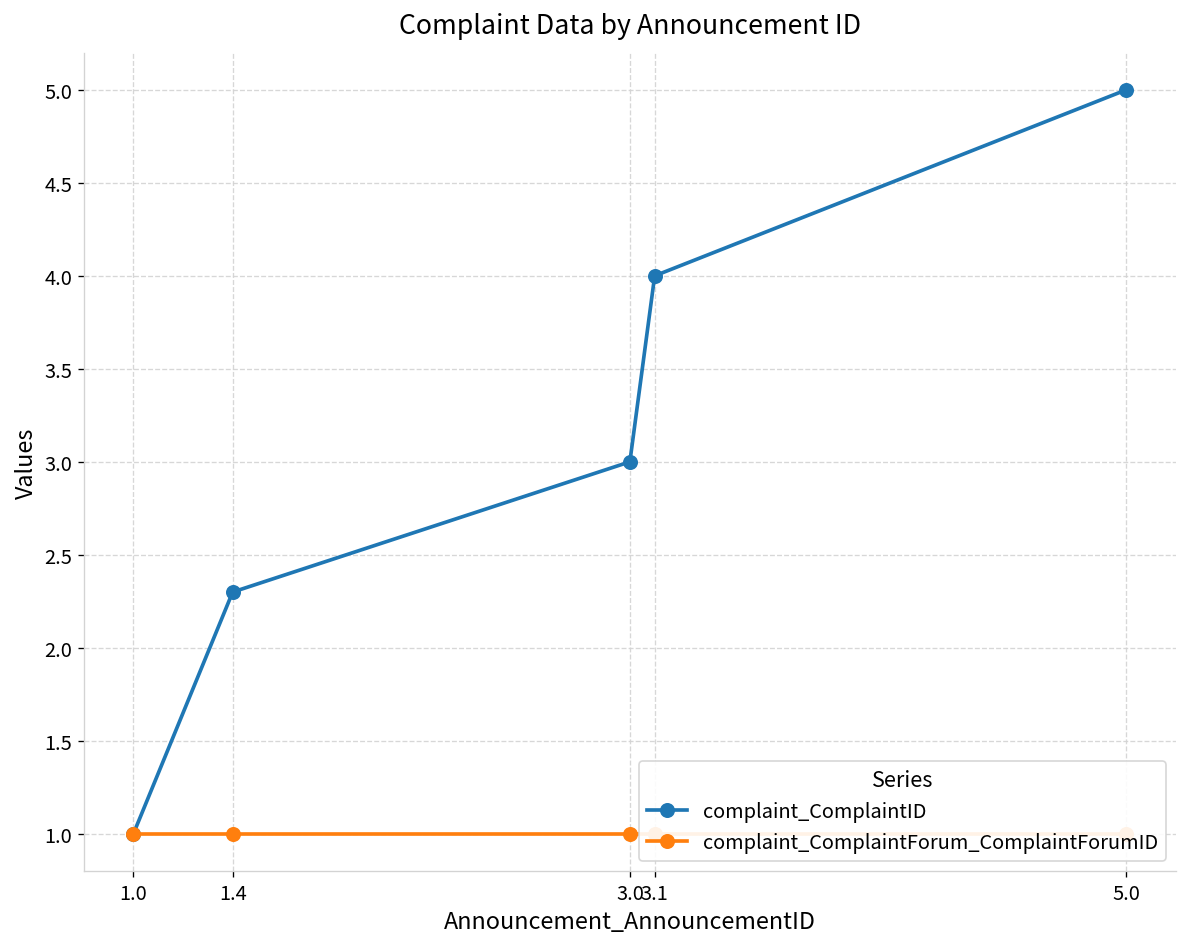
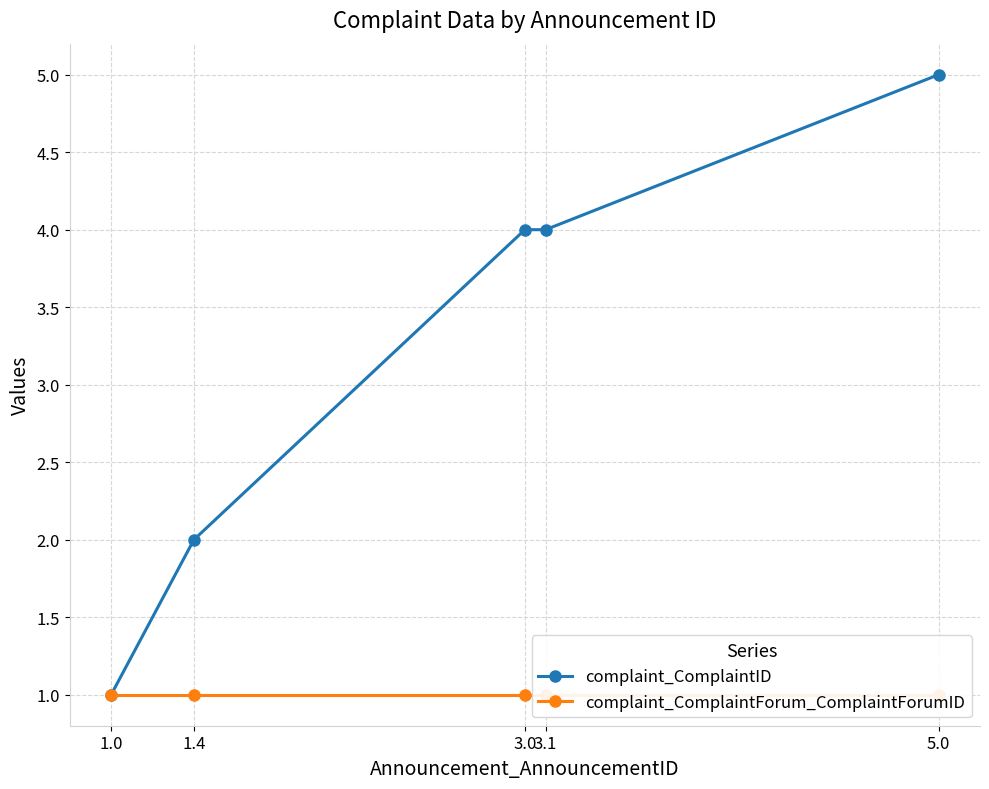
complaint_ComplaintID, 1.4: 2.3 -> 2.0
complaint_ComplaintID, 3.0: 3 -> 4
